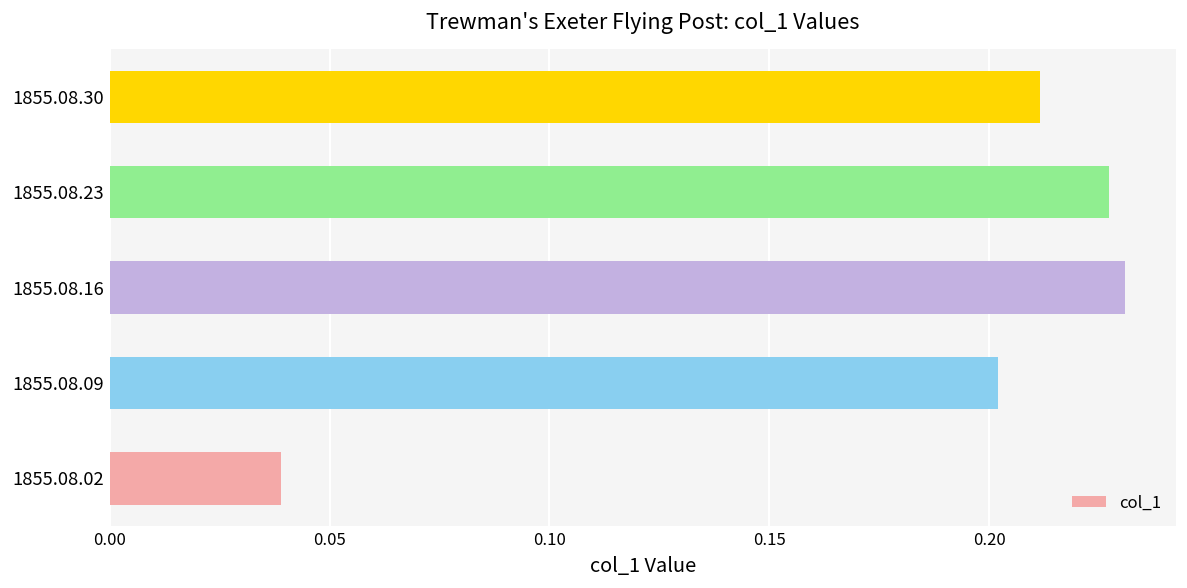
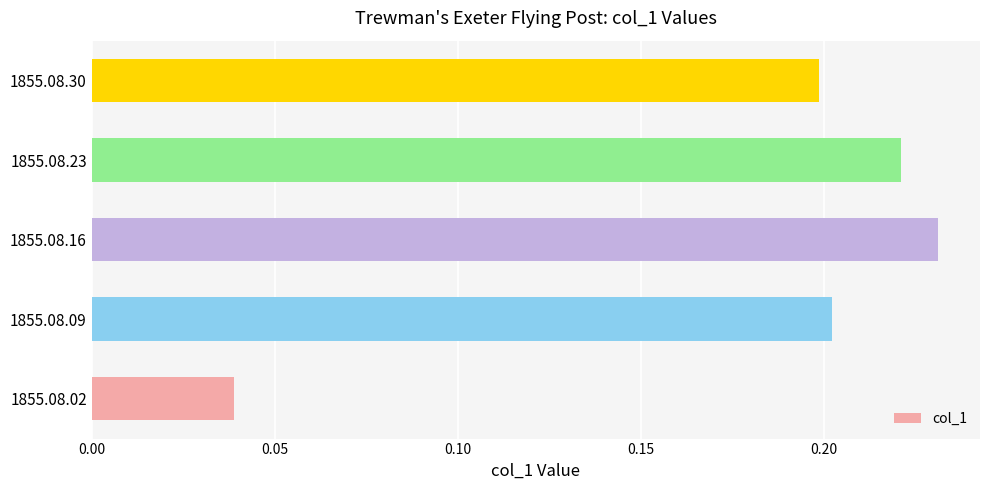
1855.08.30: 0.212 -> 0.199
1855.08.23: 0.227 -> 0.221
